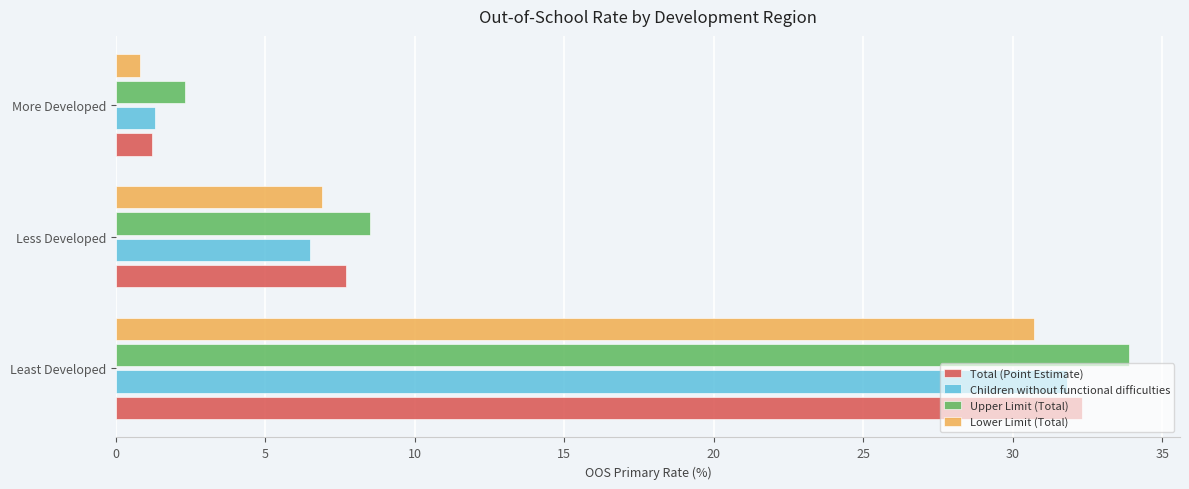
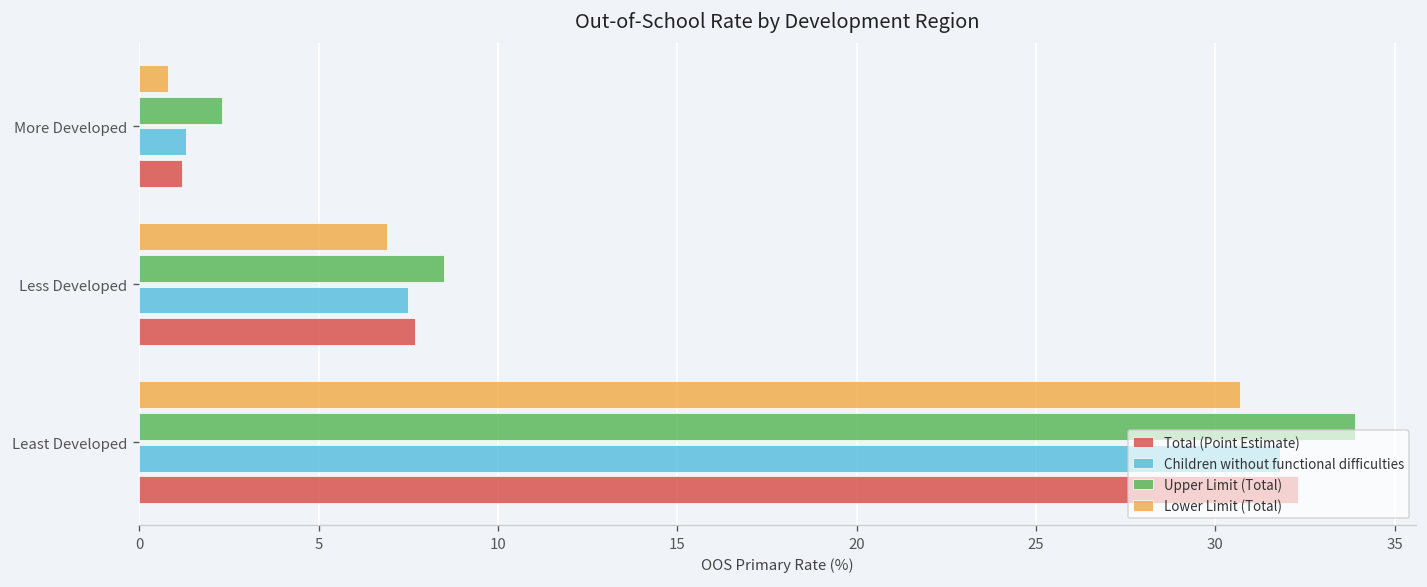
Children without functional difficulties, Less Developed: 6.5 -> 7.5
